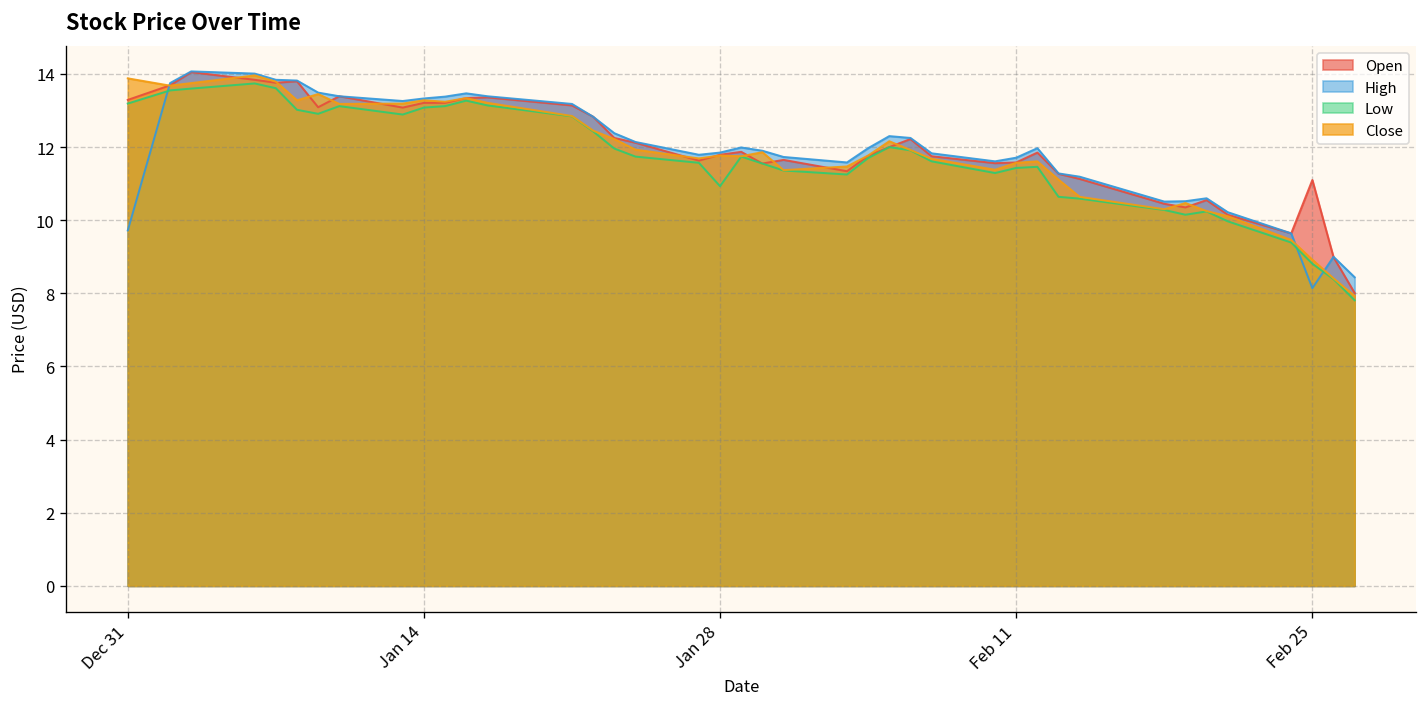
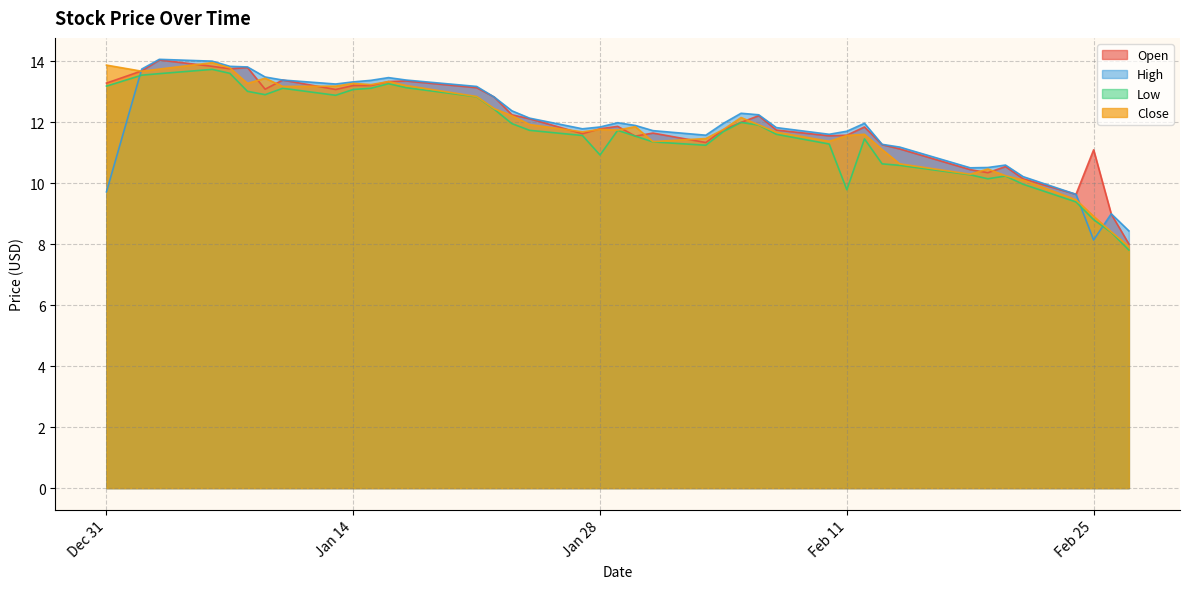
Low, Feb 11: 11.4 -> 9.8
